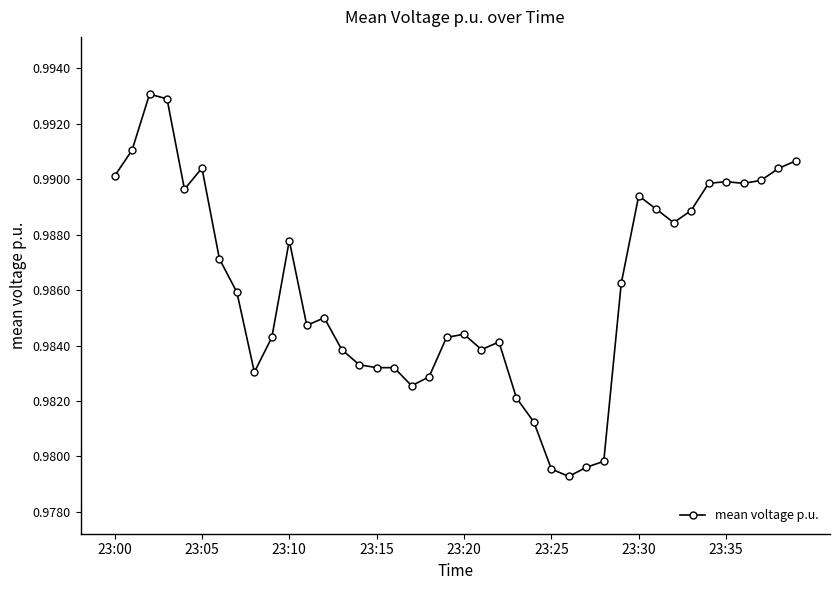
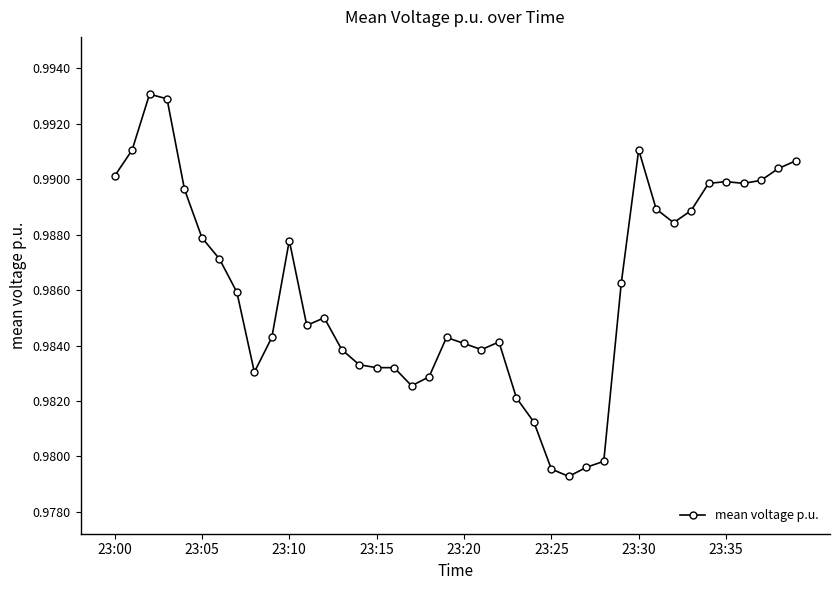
23:05: 0.9904 -> 0.9879
23:20: 0.9844 -> 0.9841
23:30: 0.9894 -> 0.9911
